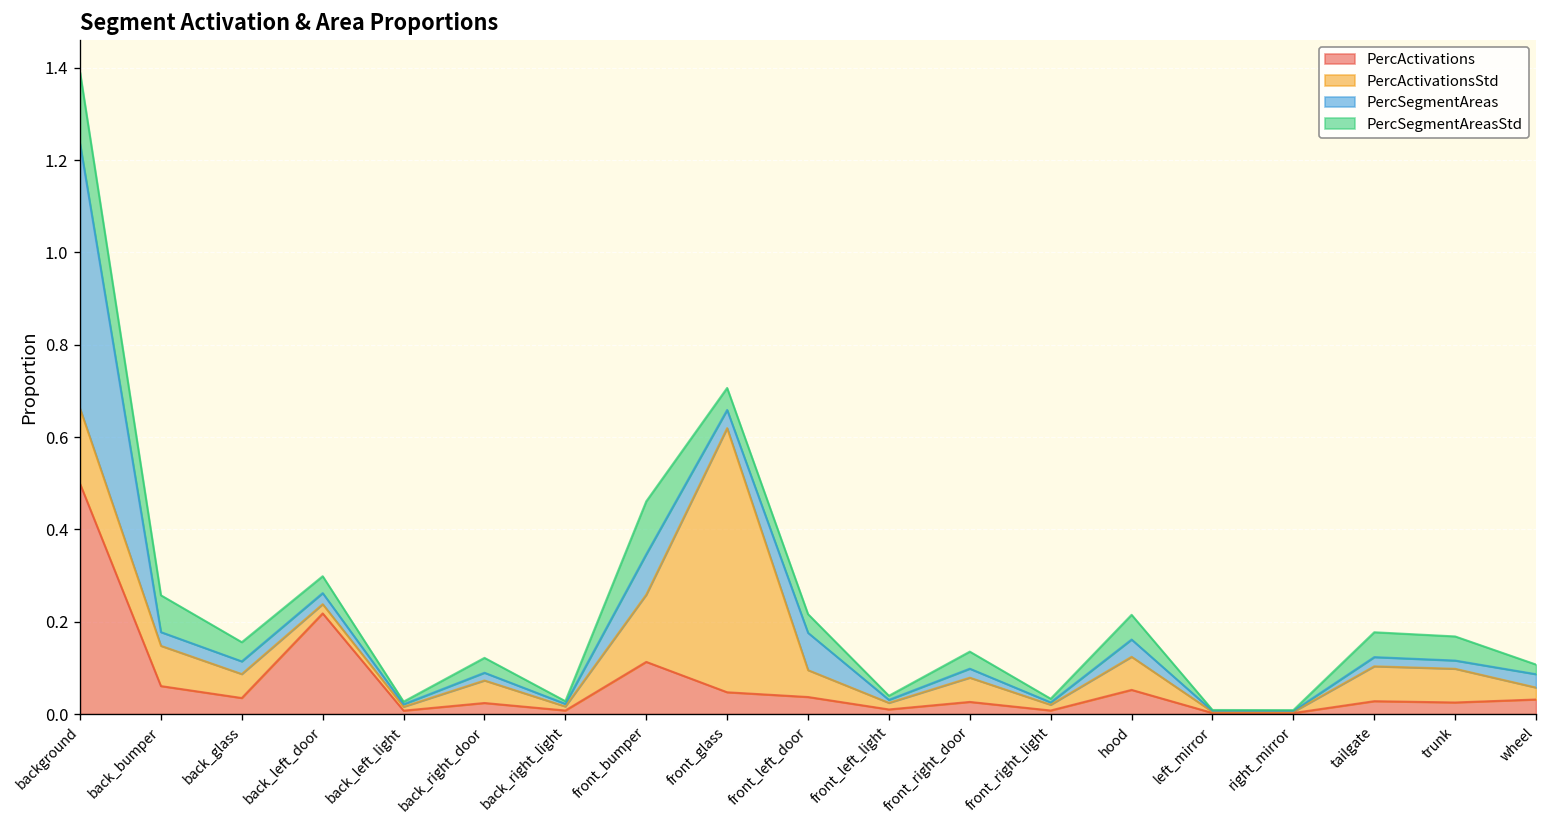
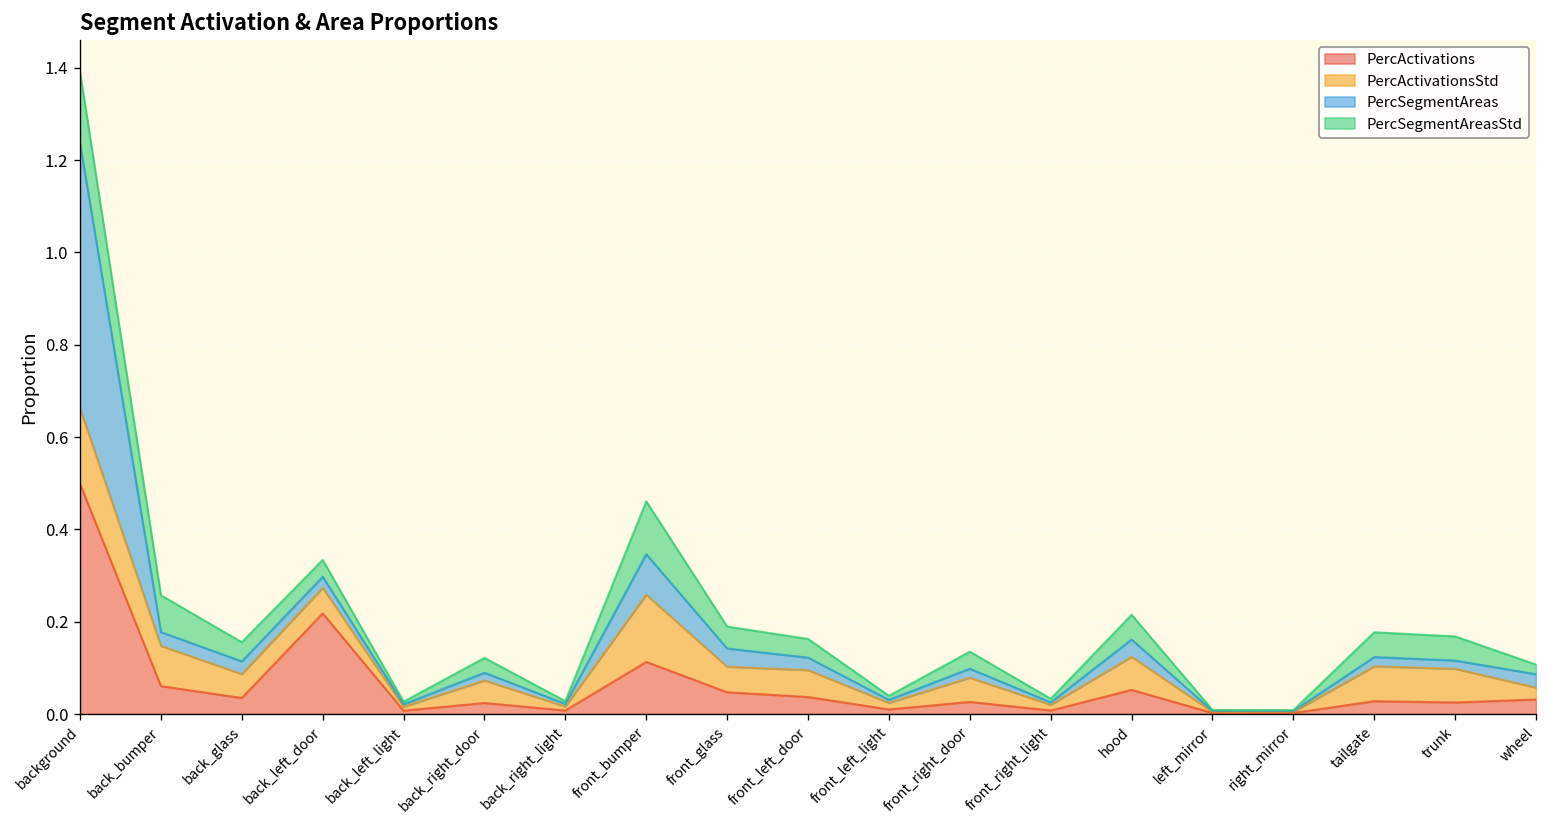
PercActivationsStd, back_left_door: 0.02 -> 0.06
PercActivationsStd, front_glass: 0.57 -> 0.06
PercSegmentAreas, front_left_door: 0.08 -> 0.03
